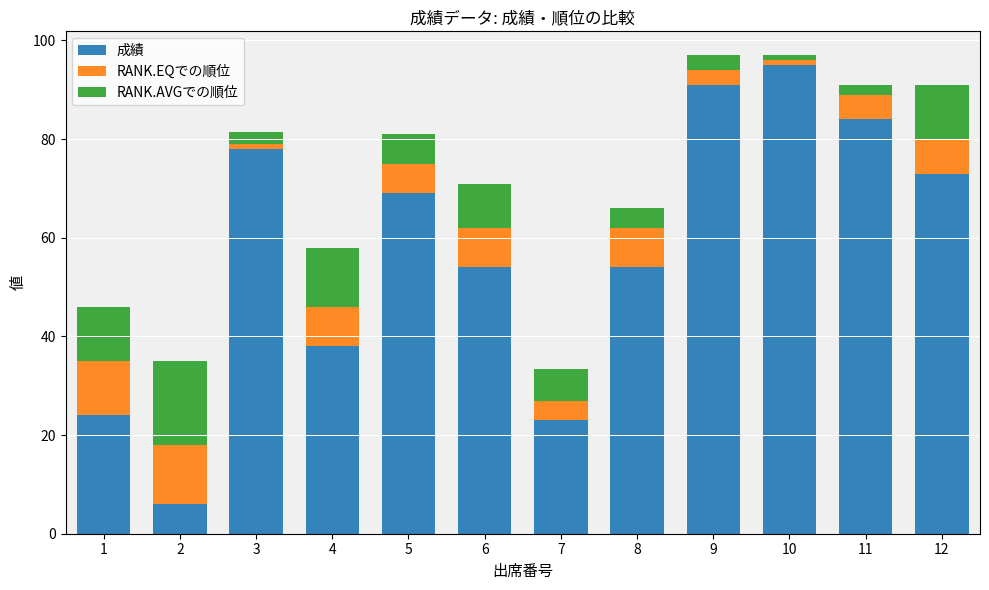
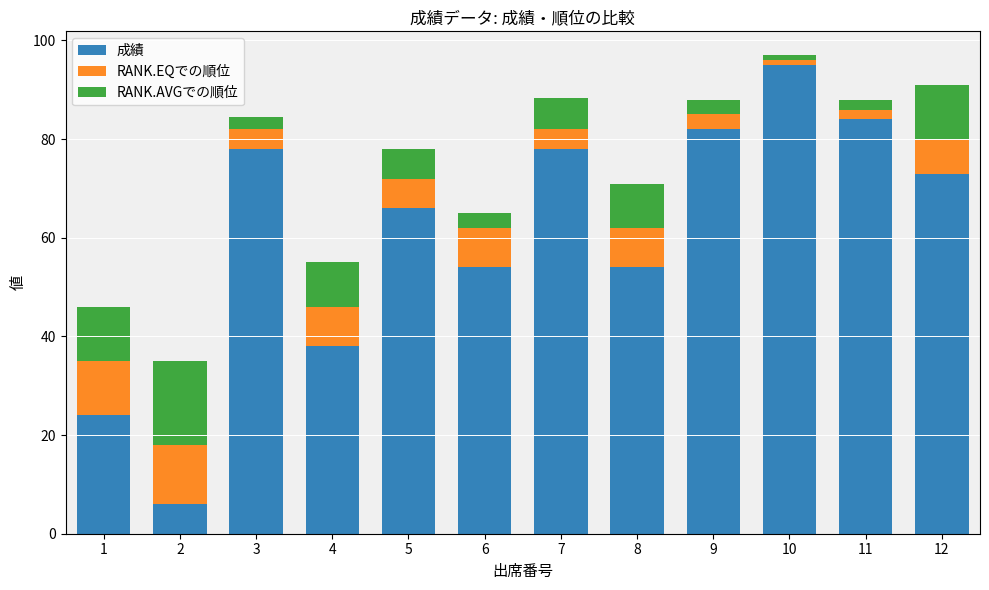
RANK.EQでの順位, 3: 1 -> 4
RANK.AVGでの順位, 4: 12 -> 9
成績, 5: 69 -> 66
RANK.AVGでの順位, 6: 9 -> 3
成績, 7: 23 -> 78
RANK.AVGでの順位, 8: 4 -> 9
成績, 9: 91 -> 82
RANK.EQでの順位, 11: 5 -> 2
